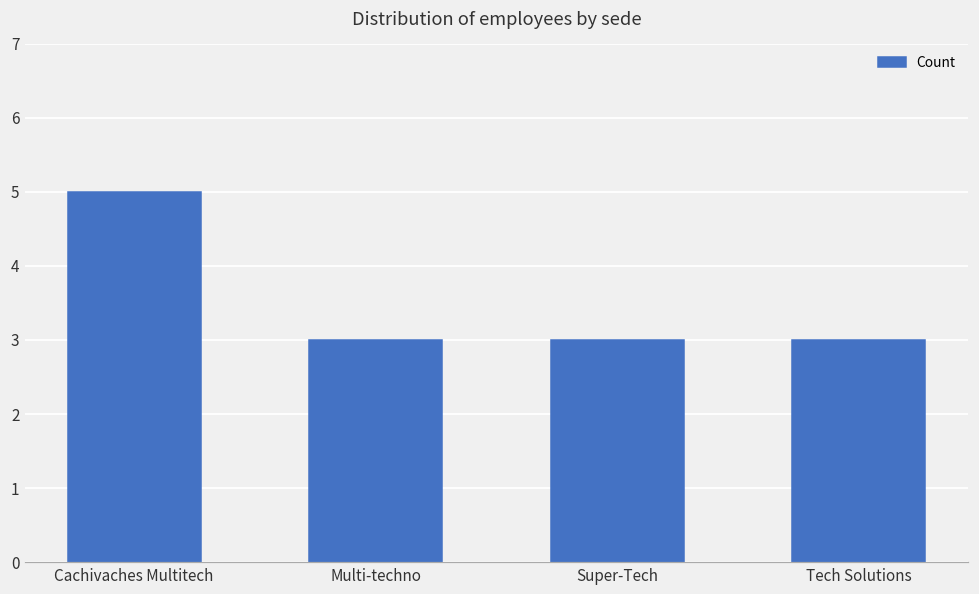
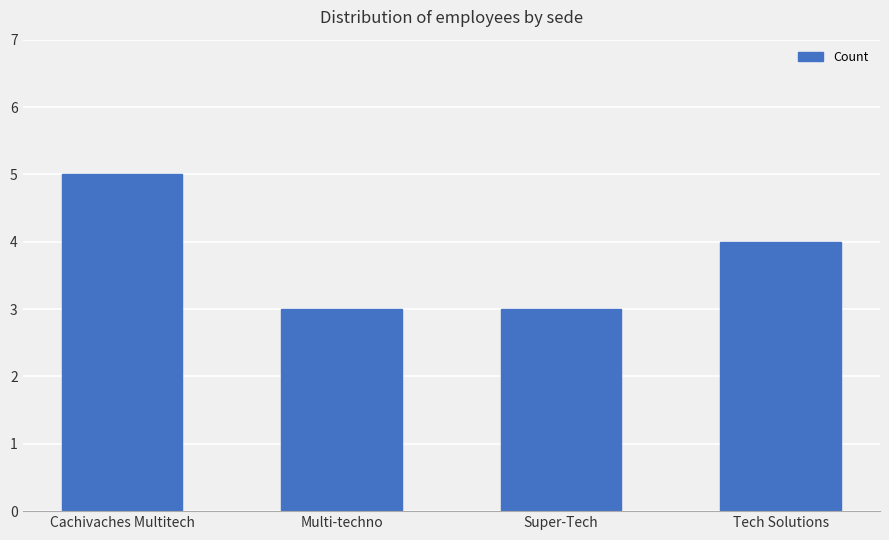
Tech Solutions: 3 -> 4
